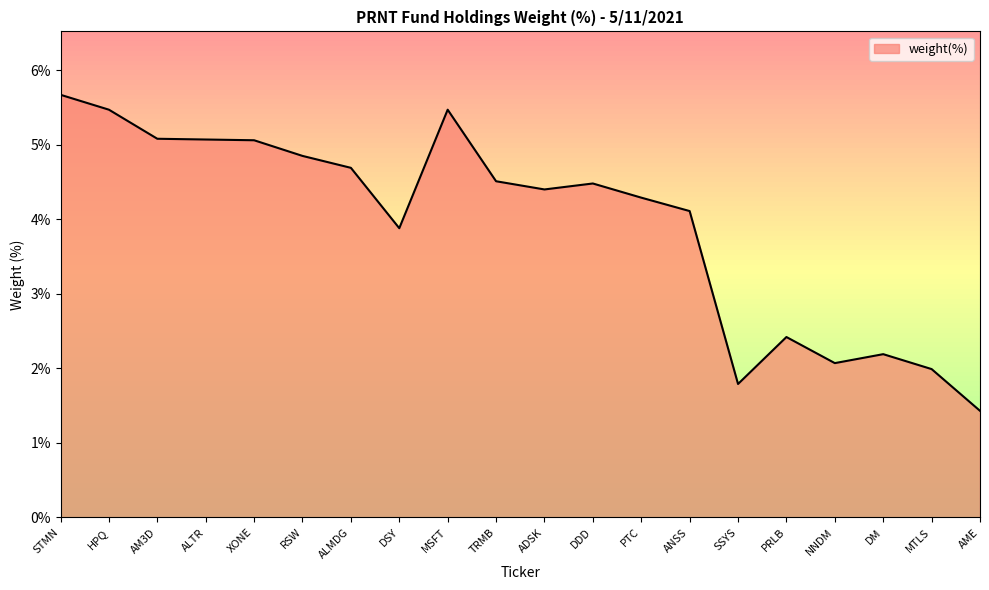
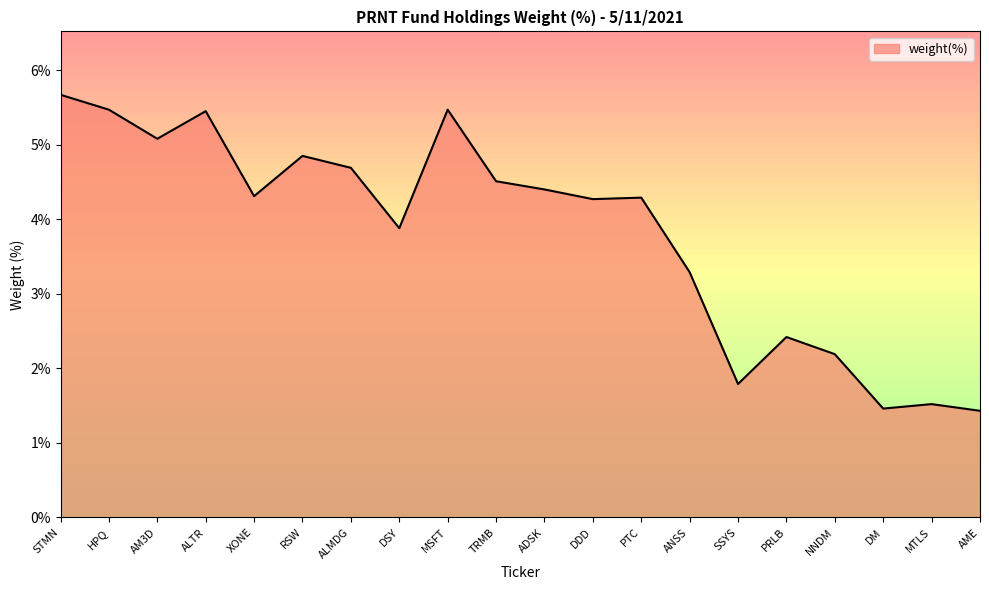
ALTR: 5.1% -> 5.5%
XONE: 5.1% -> 4.3%
DDD: 4.5% -> 4.3%
ANSS: 4.1% -> 3.3%
NNDM: 2.1% -> 2.2%
DM: 2.2% -> 1.5%
MTLS: 2.0% -> 1.5%
